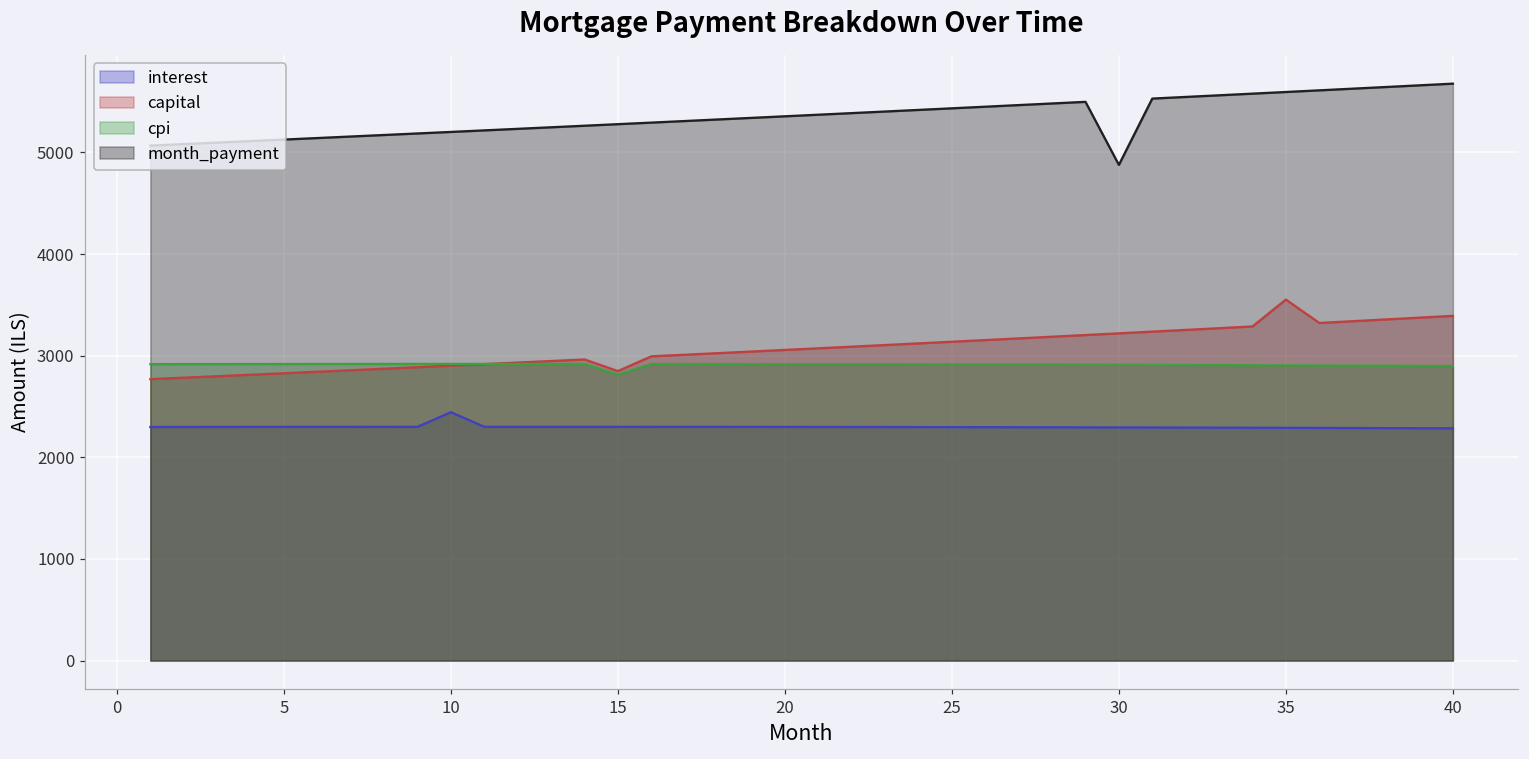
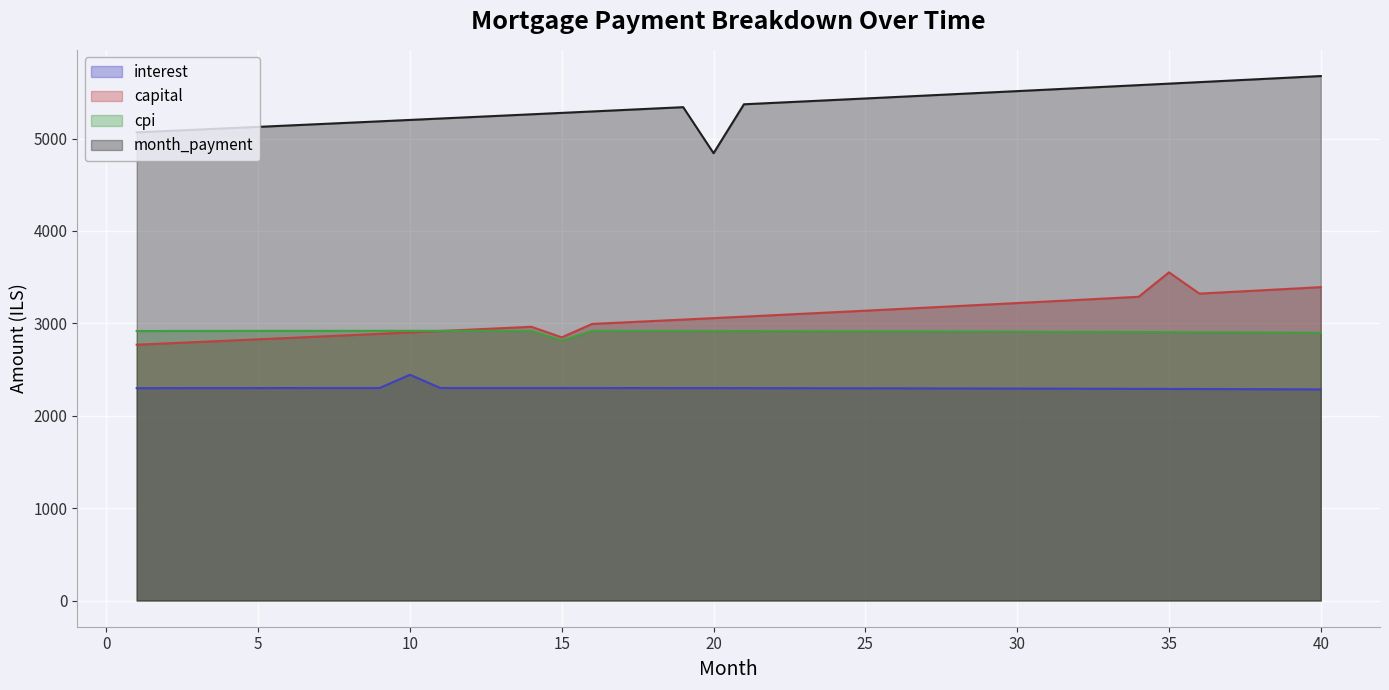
month_payment, 20: 5400 -> 4800
month_payment, 30: 4900 -> 5500
